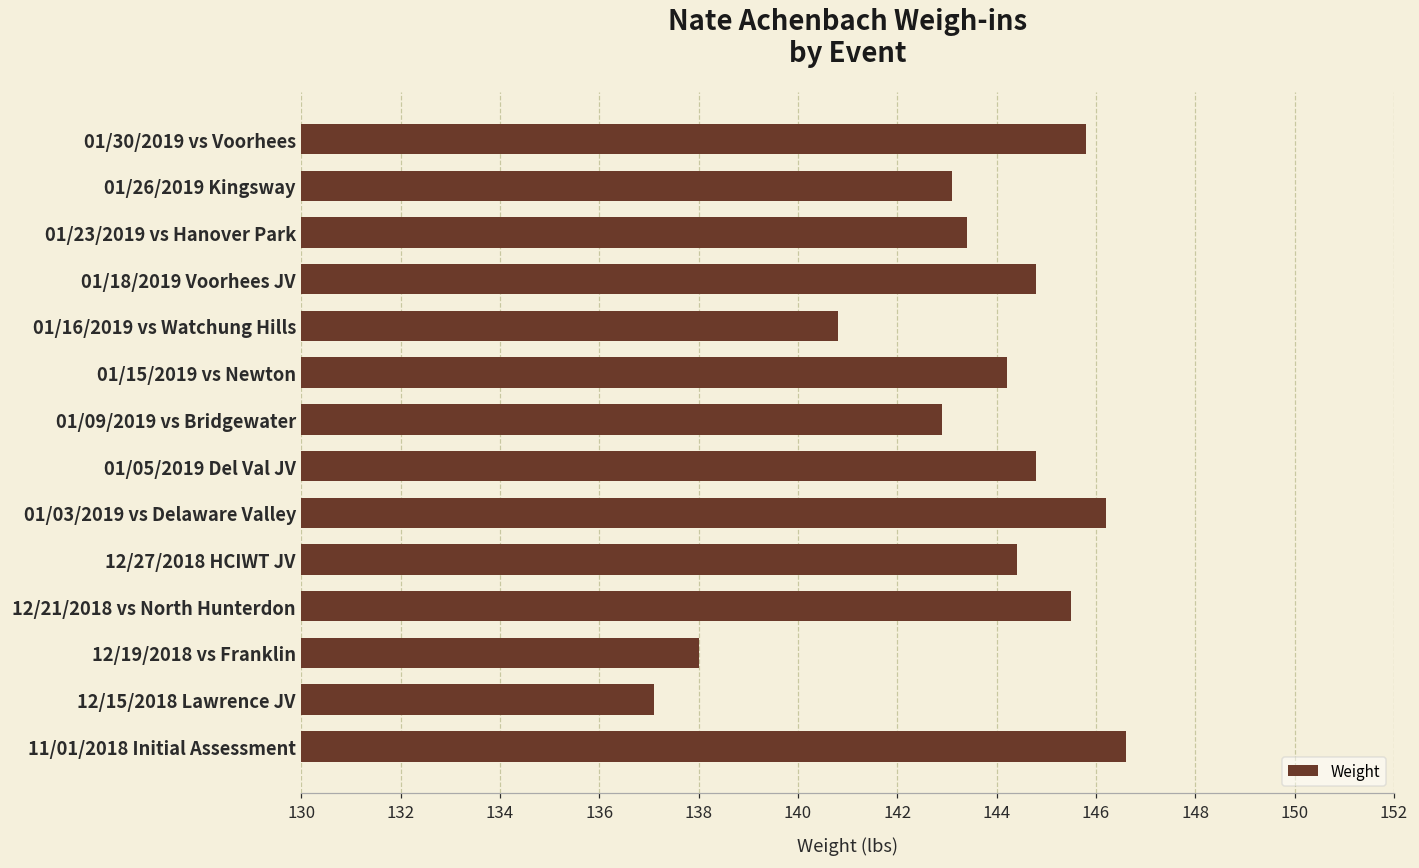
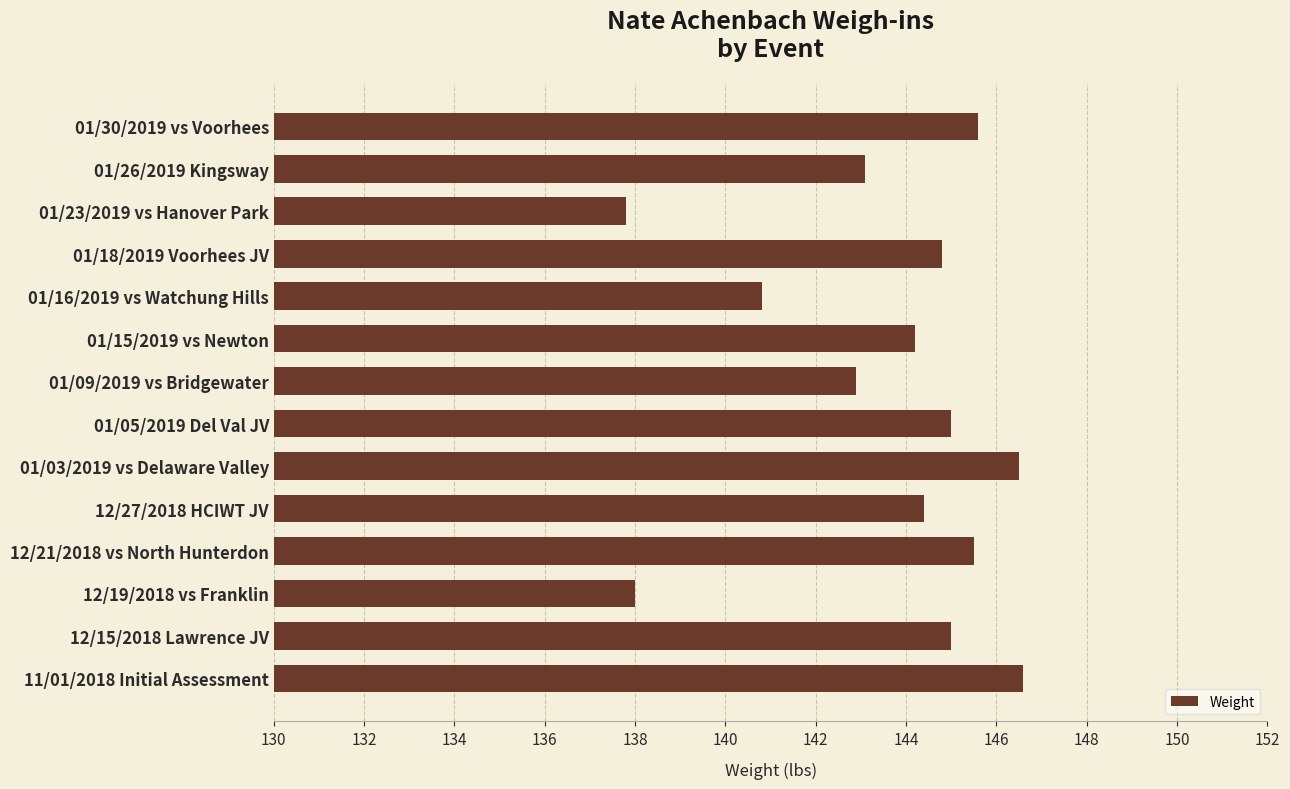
01/30/2019 vs Voorhees: 145.8 -> 145.6
01/23/2019 vs Hanover Park: 143.4 -> 137.8
01/05/2019 Del Val JV: 144.8 -> 145.0
01/03/2019 vs Delaware Valley: 146.2 -> 146.5
12/15/2018 Lawrence JV: 137.1 -> 145.0
